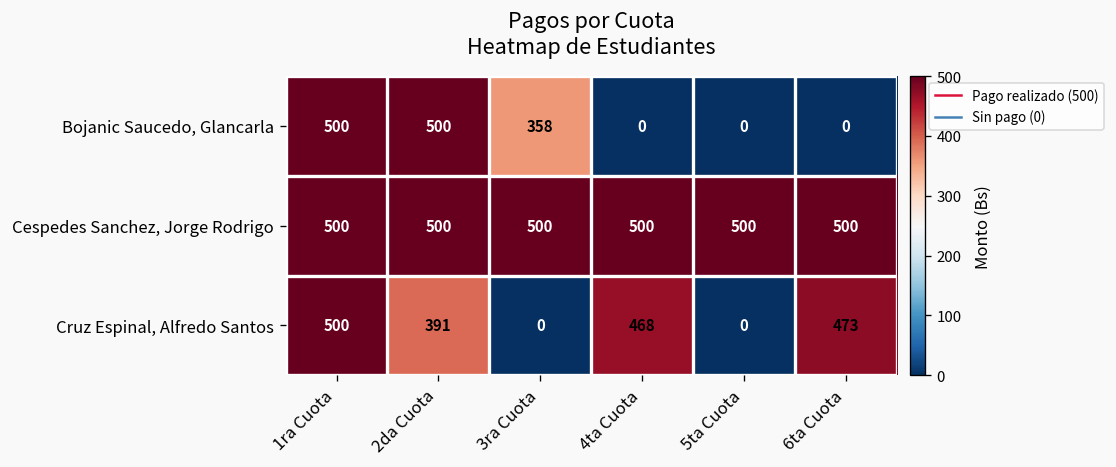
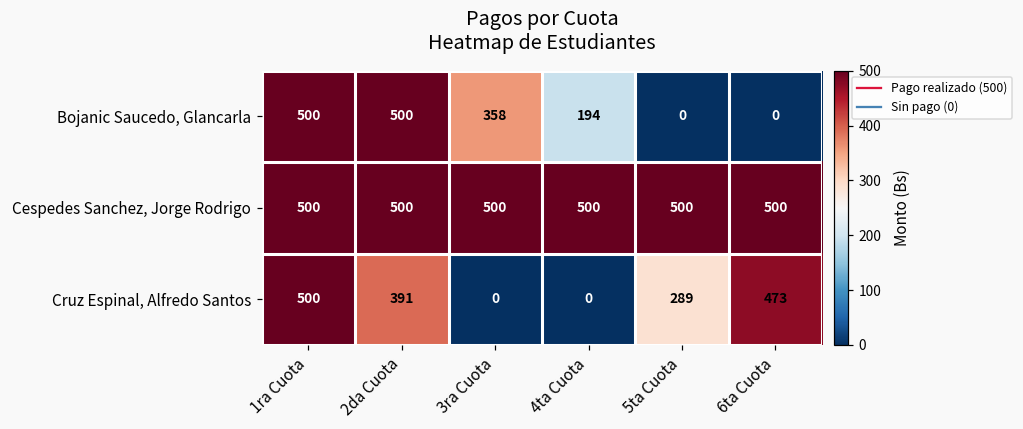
Bojanic Saucedo, Glancarla, 4ta Cuota: 0 -> 194
Cruz Espinal, Alfredo Santos, 4ta Cuota: 468 -> 0
Cruz Espinal, Alfredo Santos, 5ta Cuota: 0 -> 289
